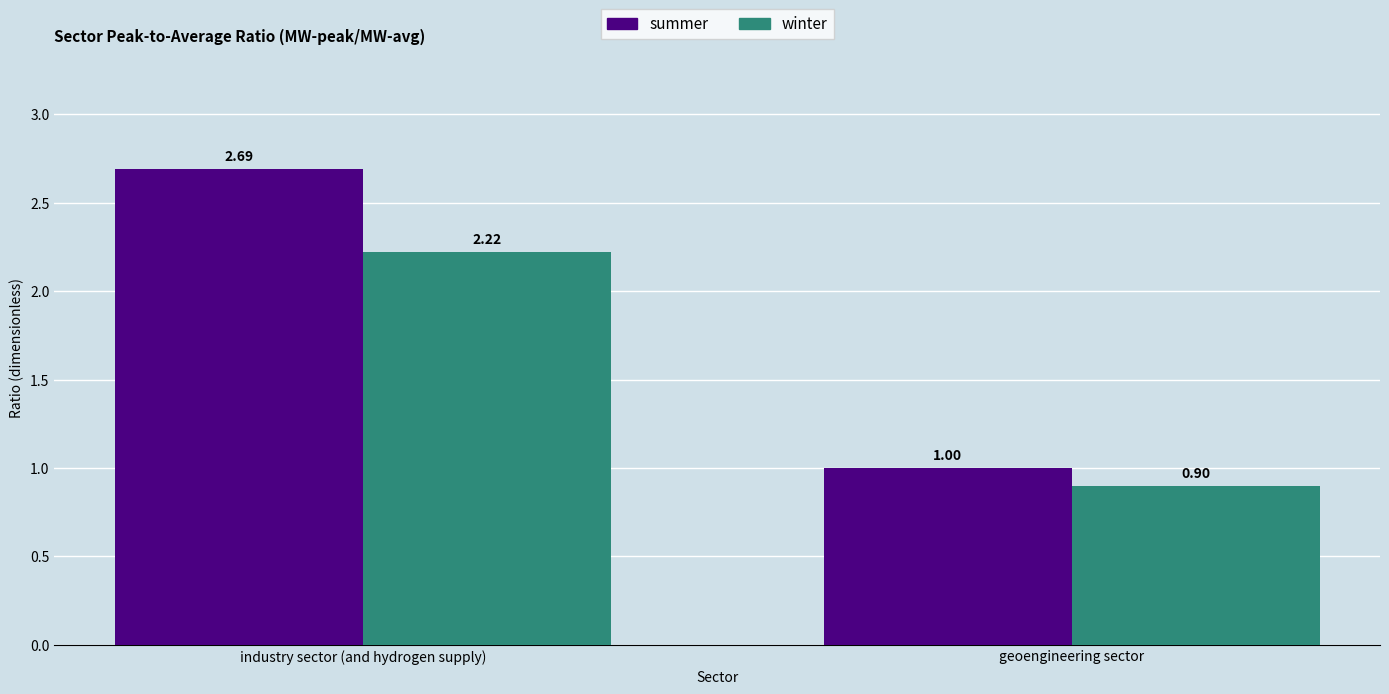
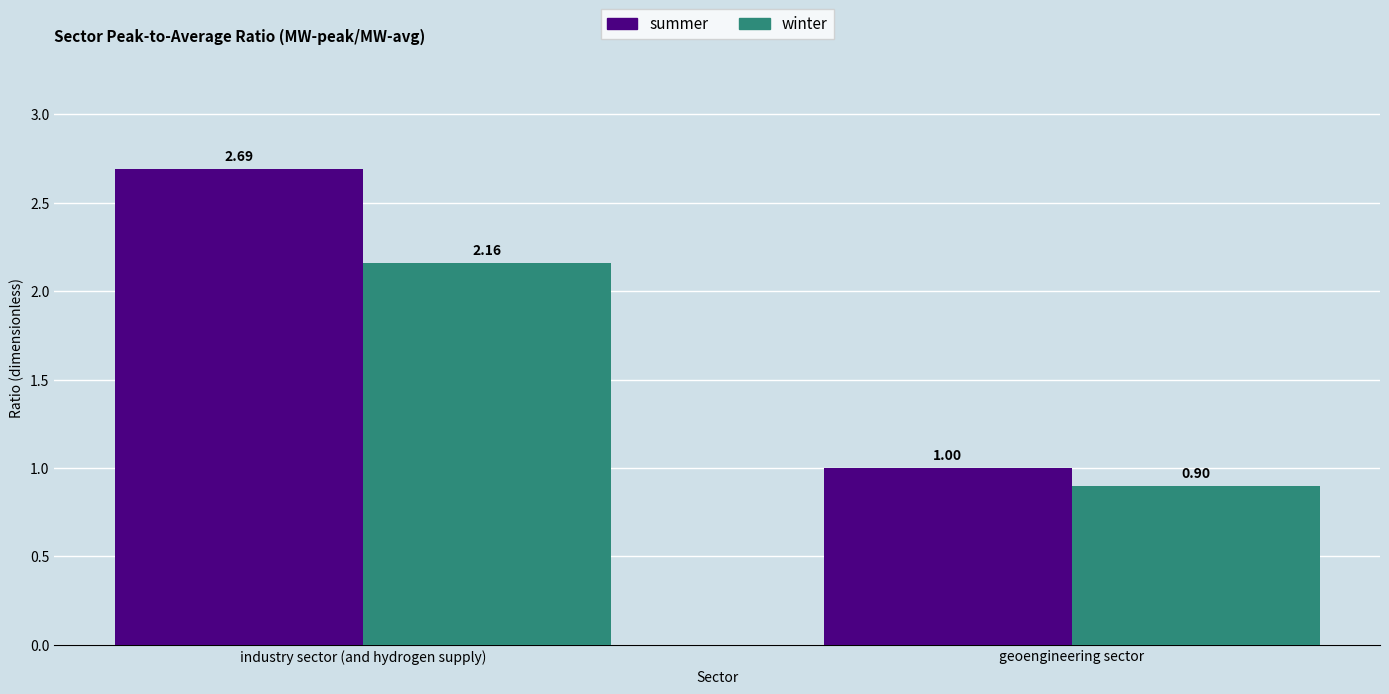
winter, industry sector (and hydrogen supply): 2.22 -> 2.16
